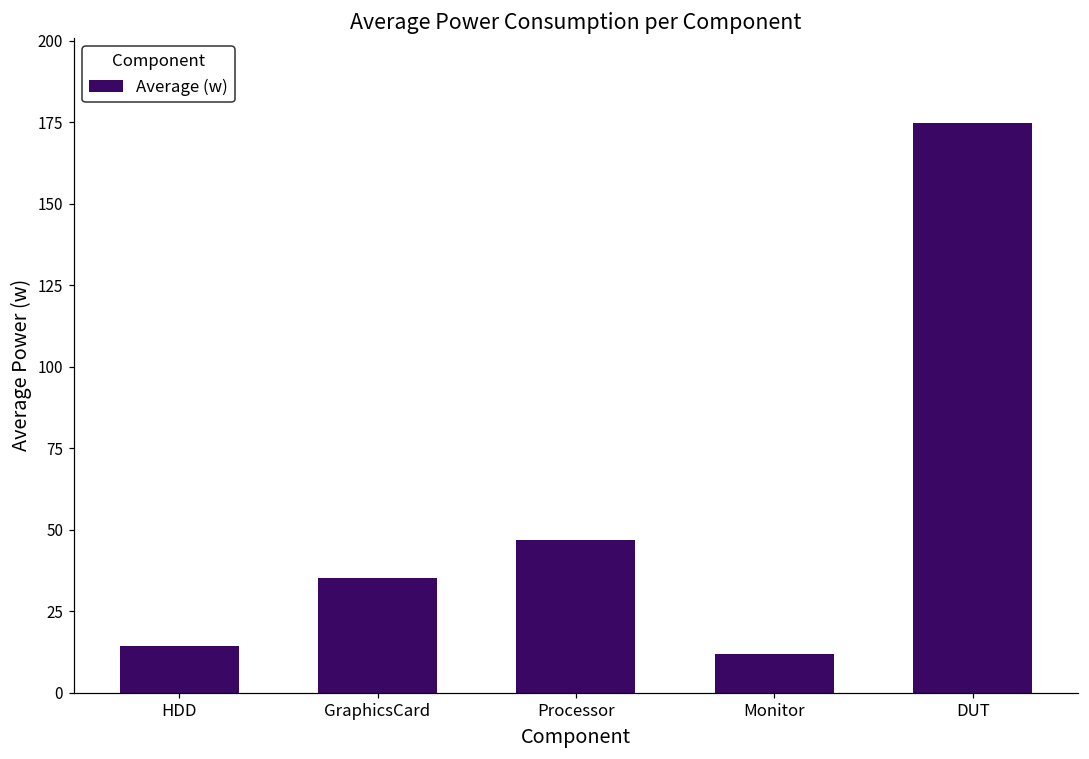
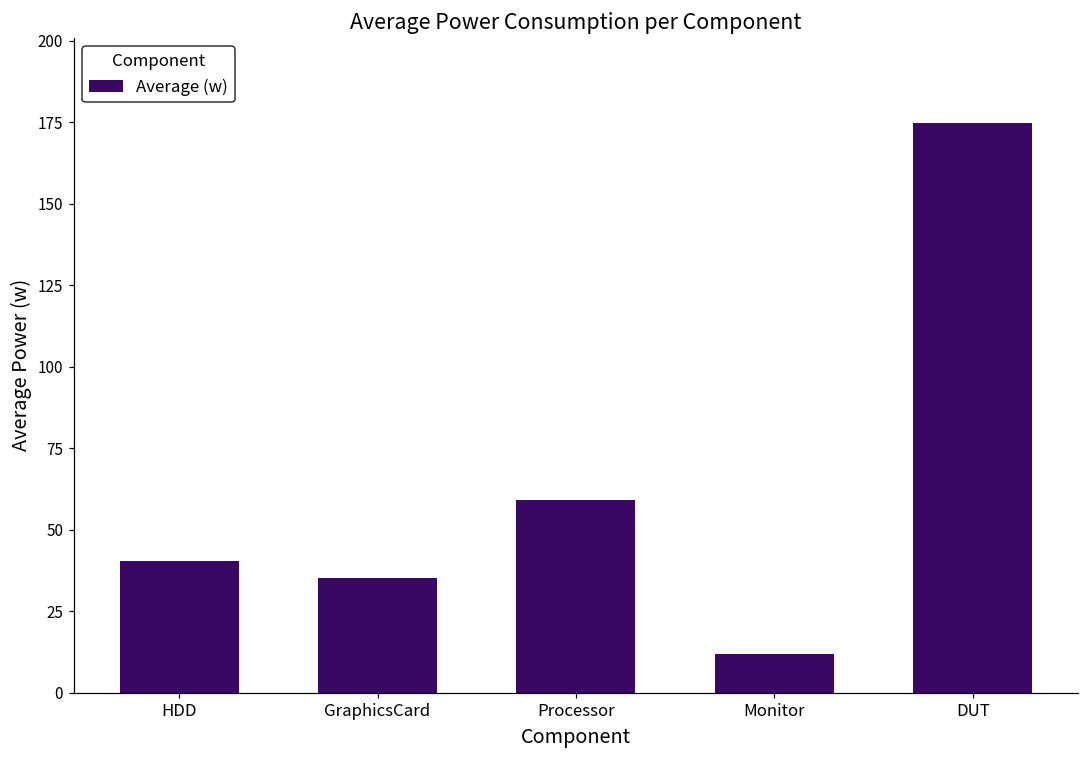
HDD: 14 -> 40
Processor: 47 -> 59
